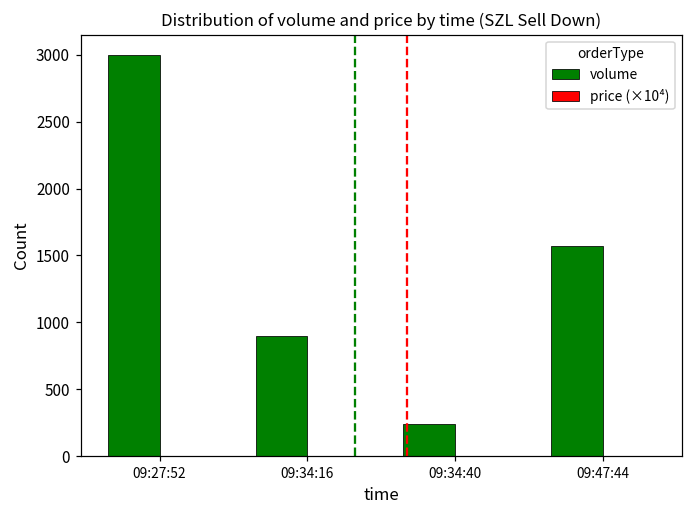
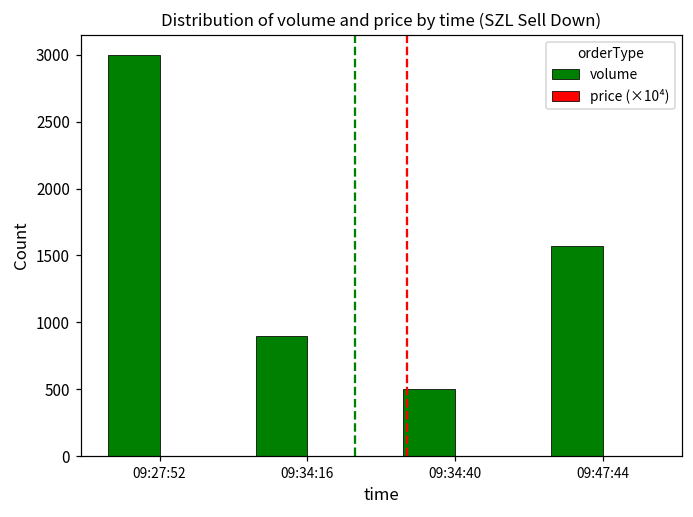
volume, 09:34:40: 240 -> 500
